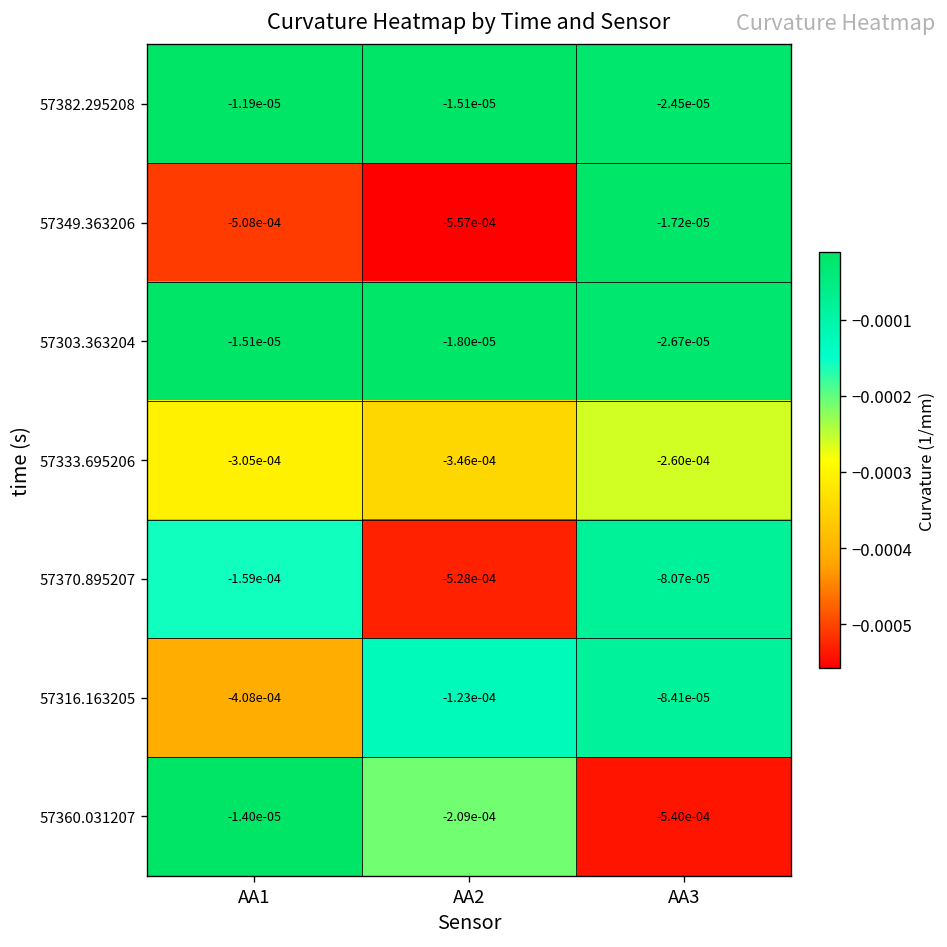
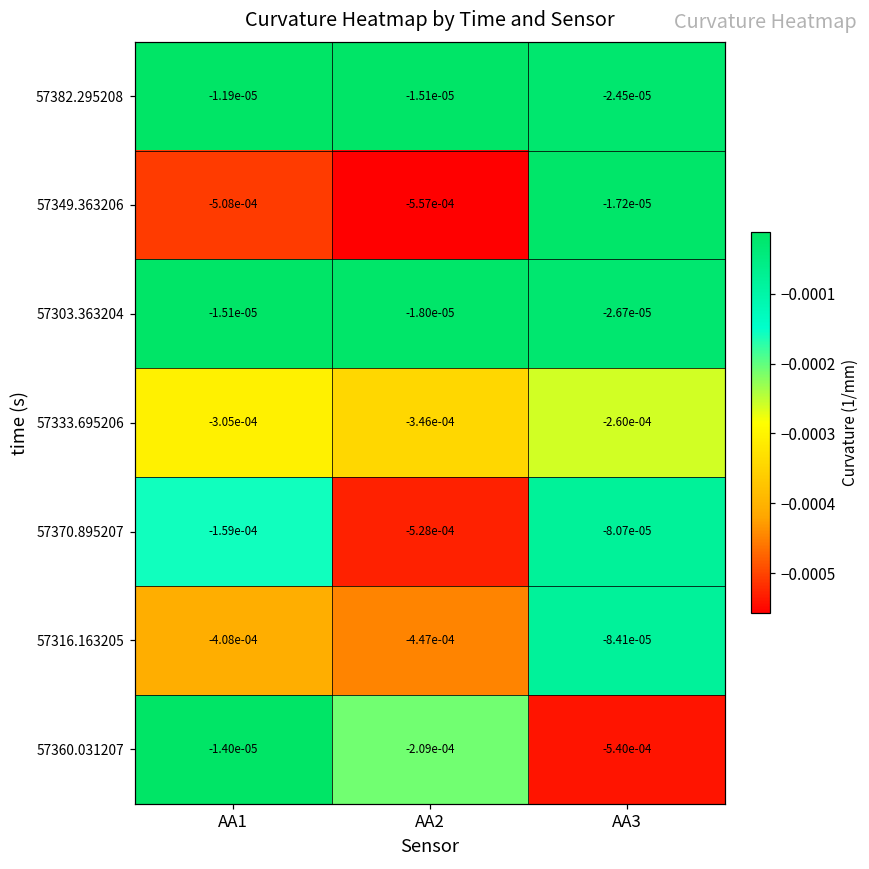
57316.163205, AA2: -1.23e-04 -> -4.47e-04
